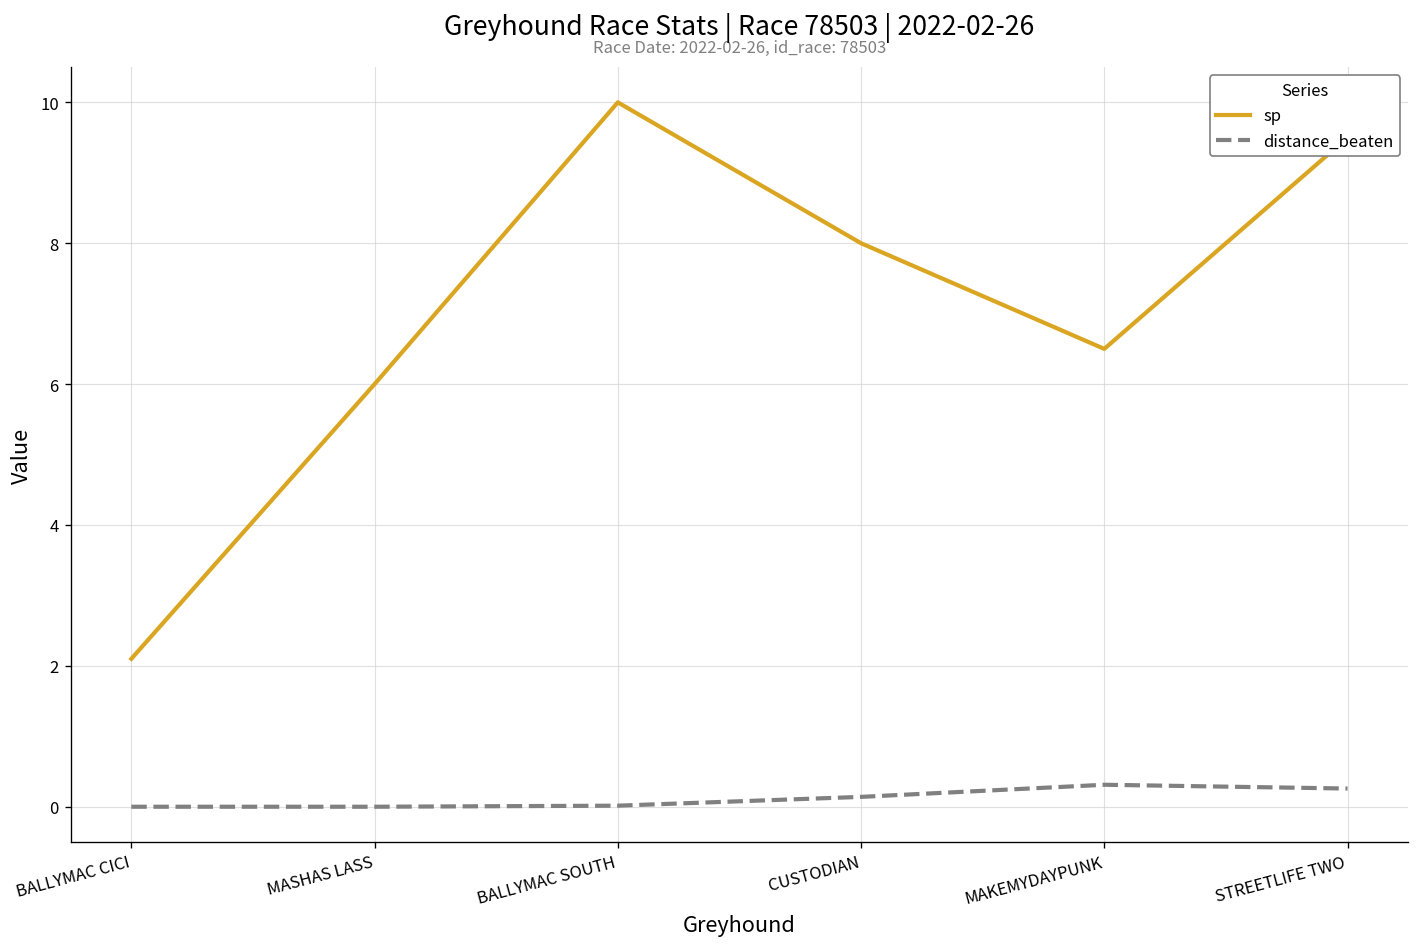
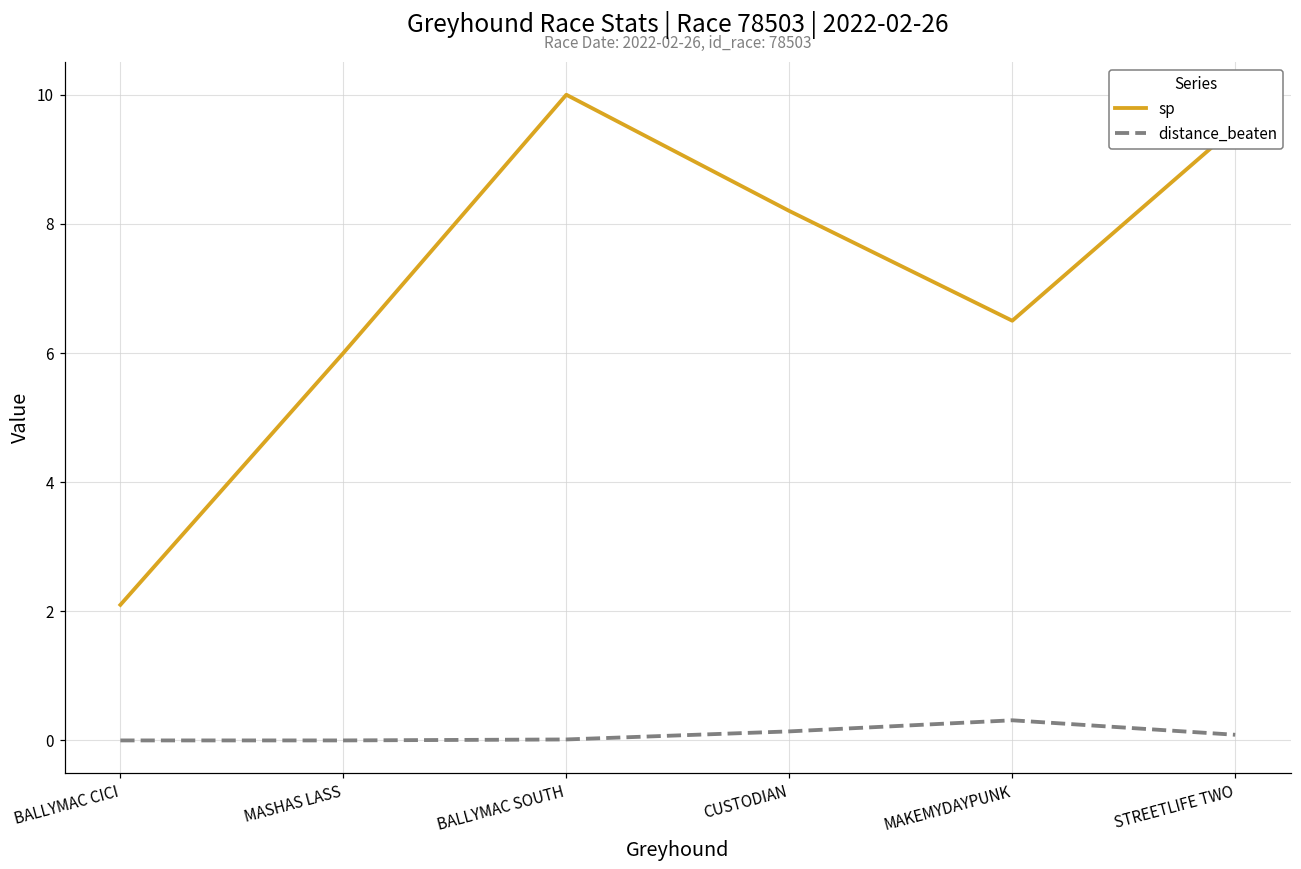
sp, CUSTODIAN: 8.0 -> 8.2
distance_beaten, STREETLIFE TWO: 0.3 -> 0.1
